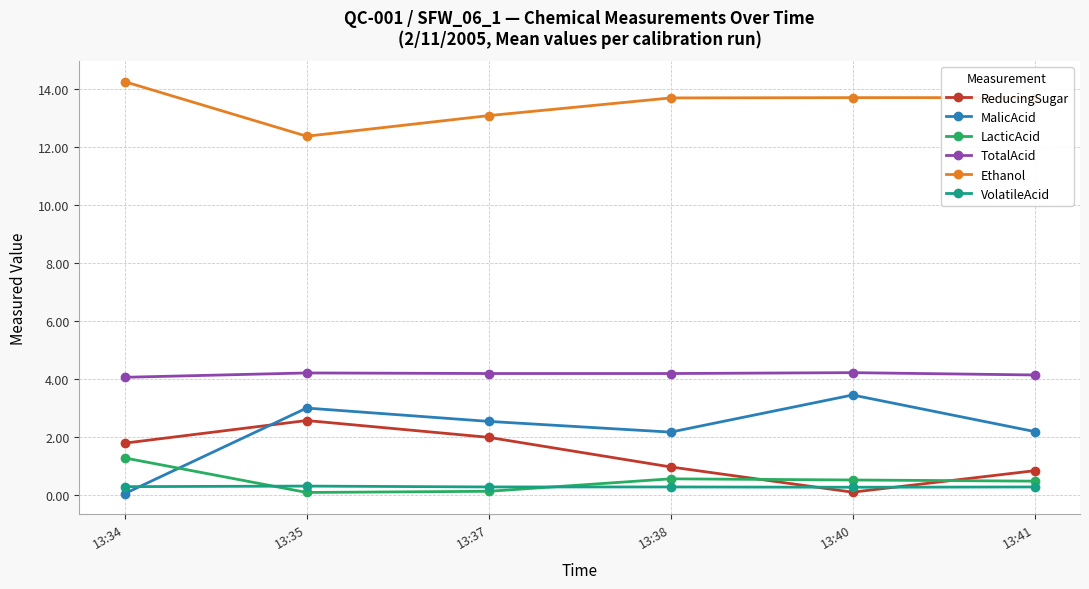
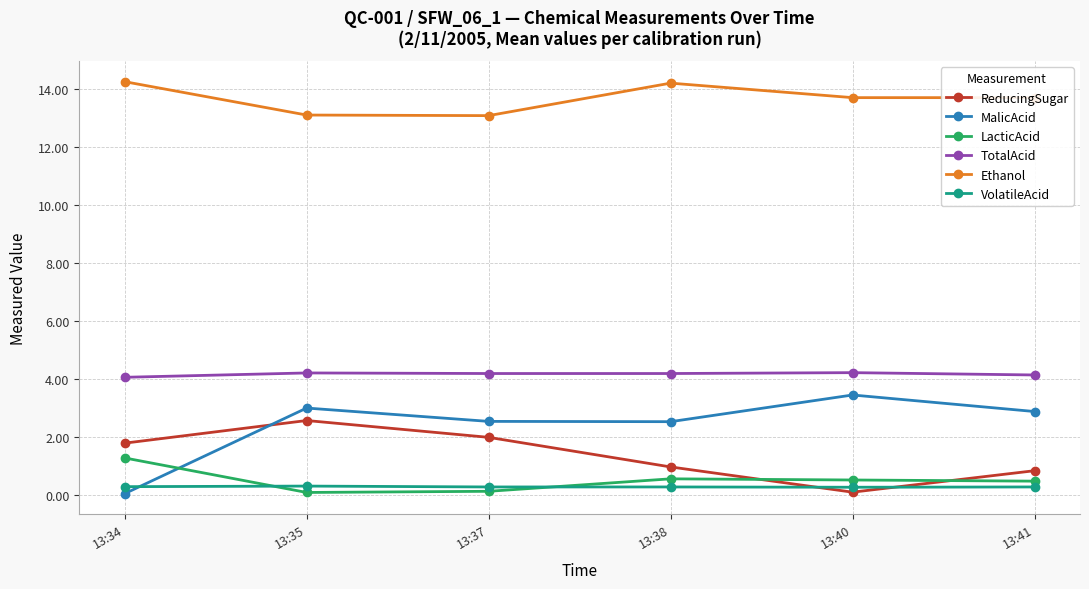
Ethanol, 13:35: 12.4 -> 13.1
MalicAcid, 13:38: 2.2 -> 2.5
Ethanol, 13:38: 13.7 -> 14.2
MalicAcid, 13:41: 2.2 -> 2.9
